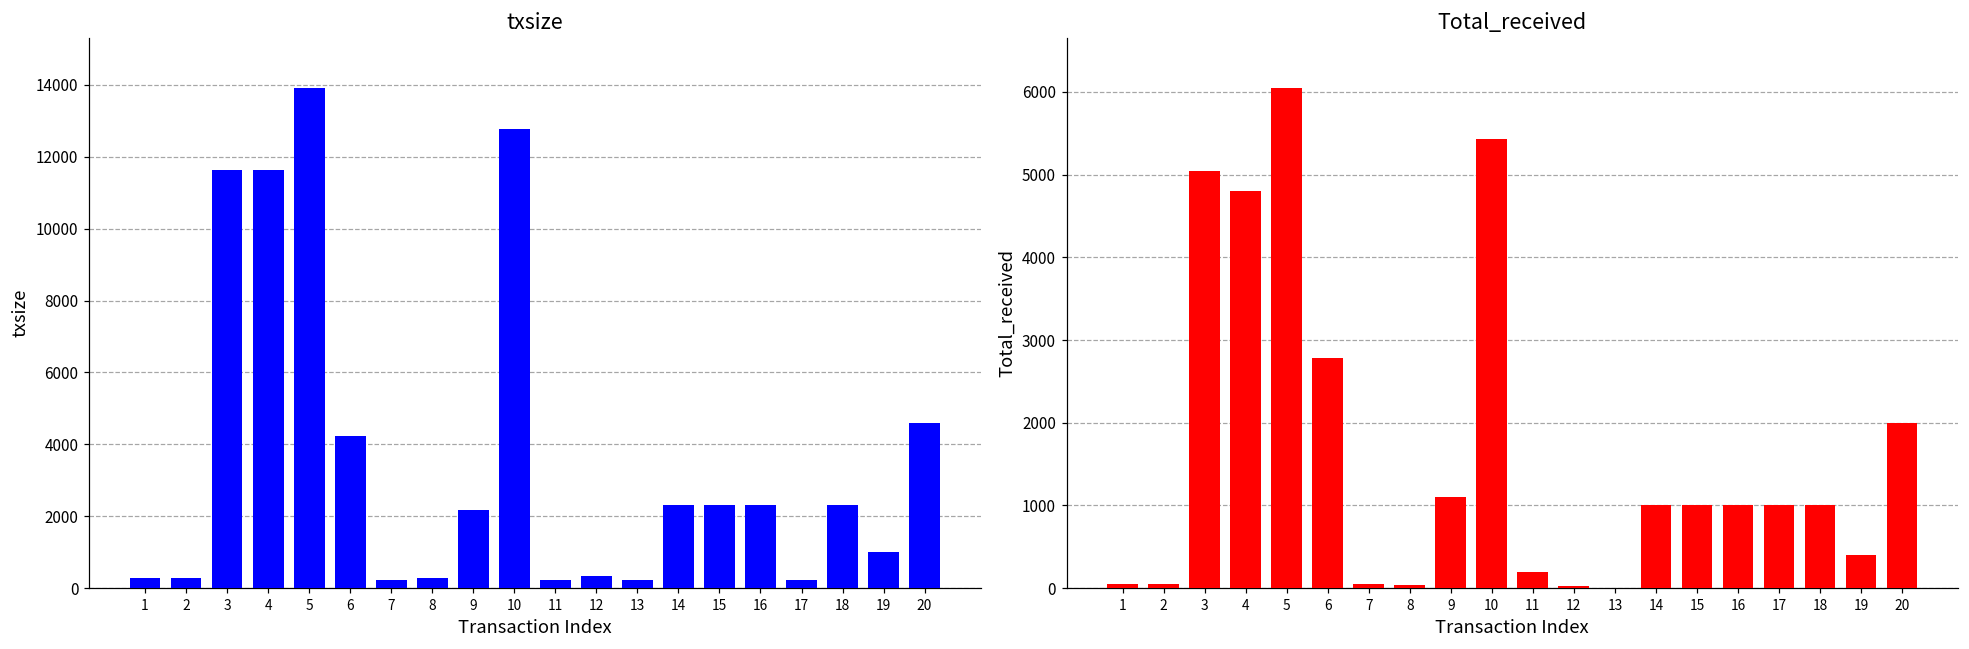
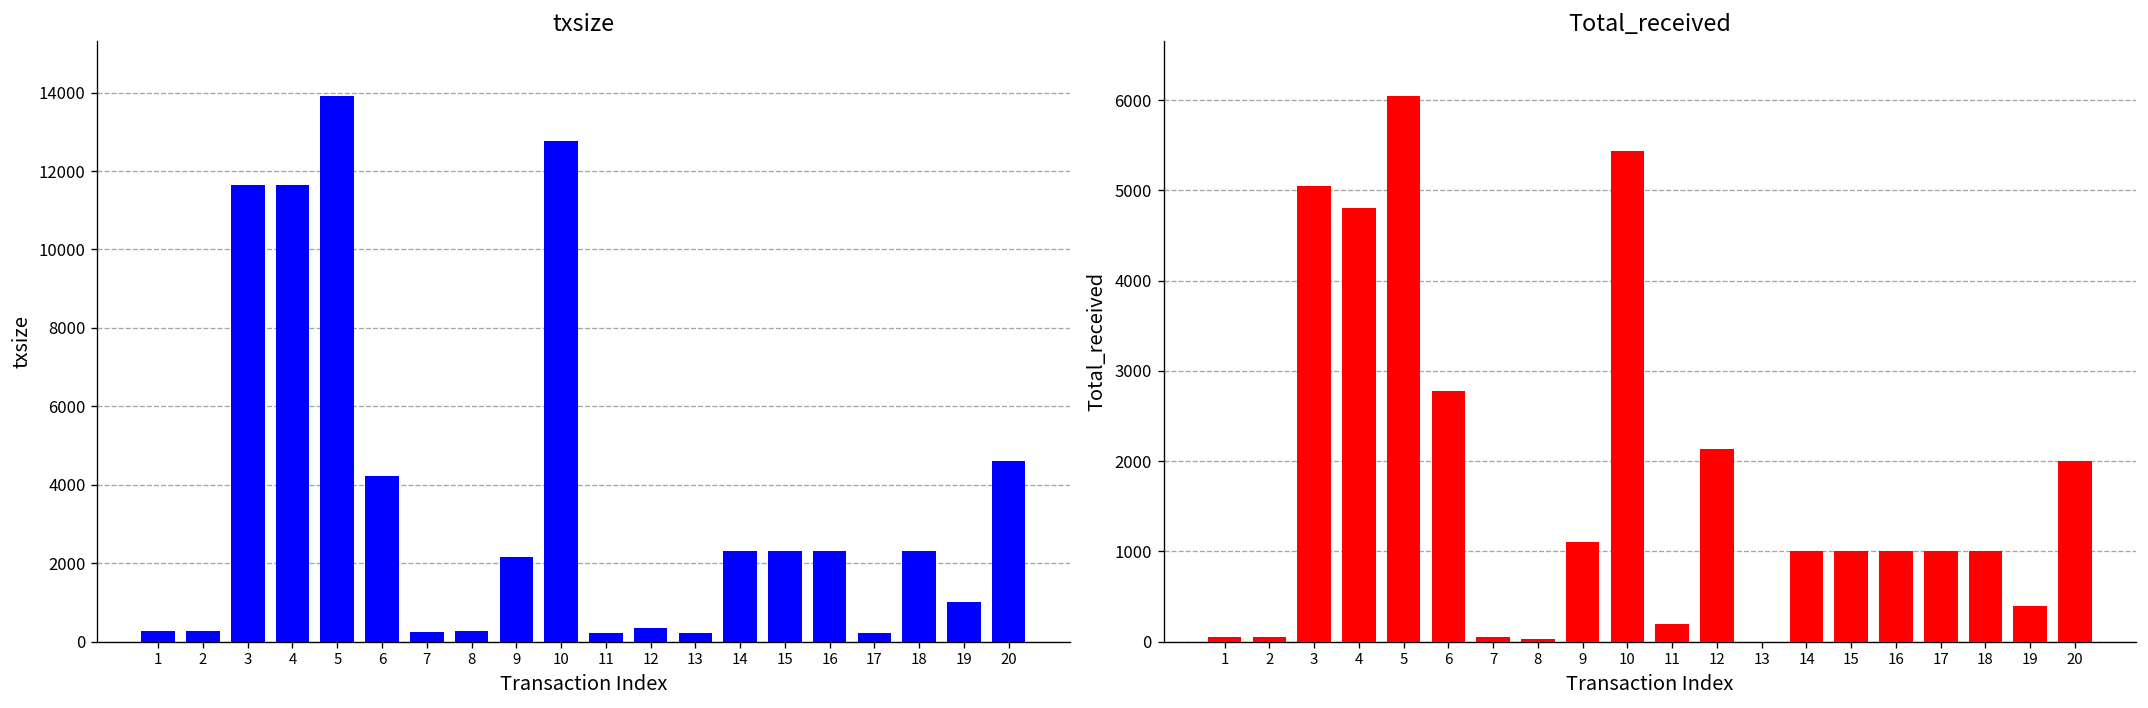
Total_received, 12: 0 -> 2100
